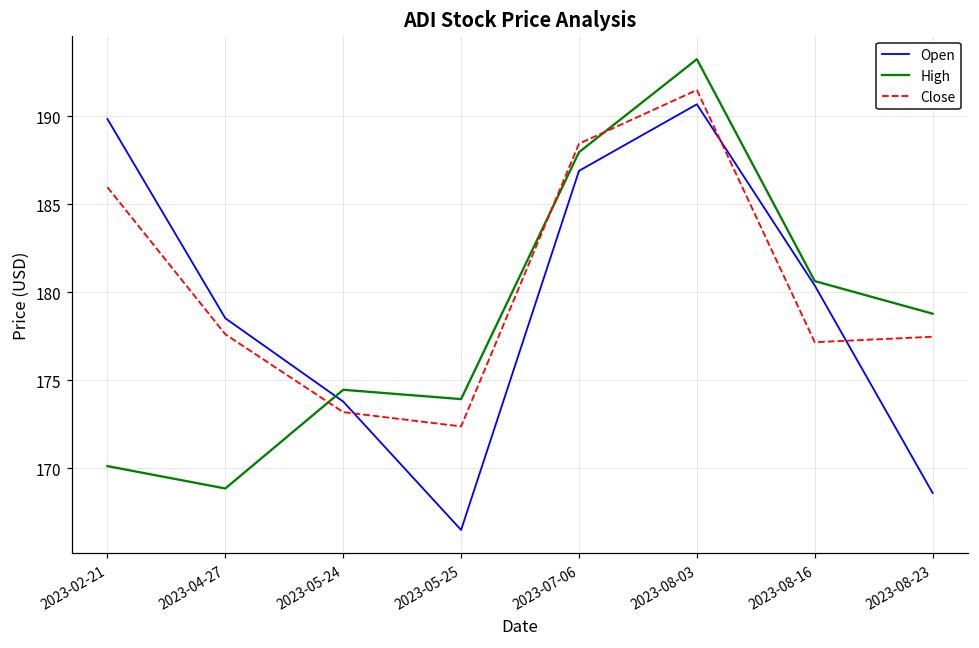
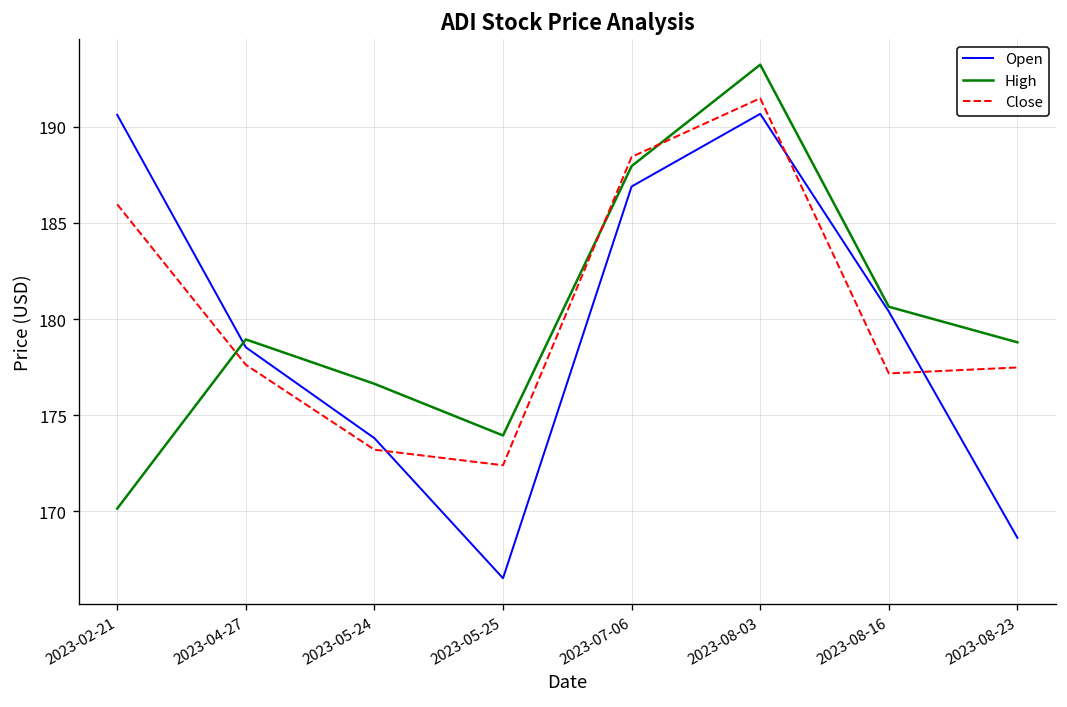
Open, 2023-02-21: 189.8 -> 190.6
High, 2023-04-27: 168.9 -> 178.9
High, 2023-05-24: 174.5 -> 176.6
